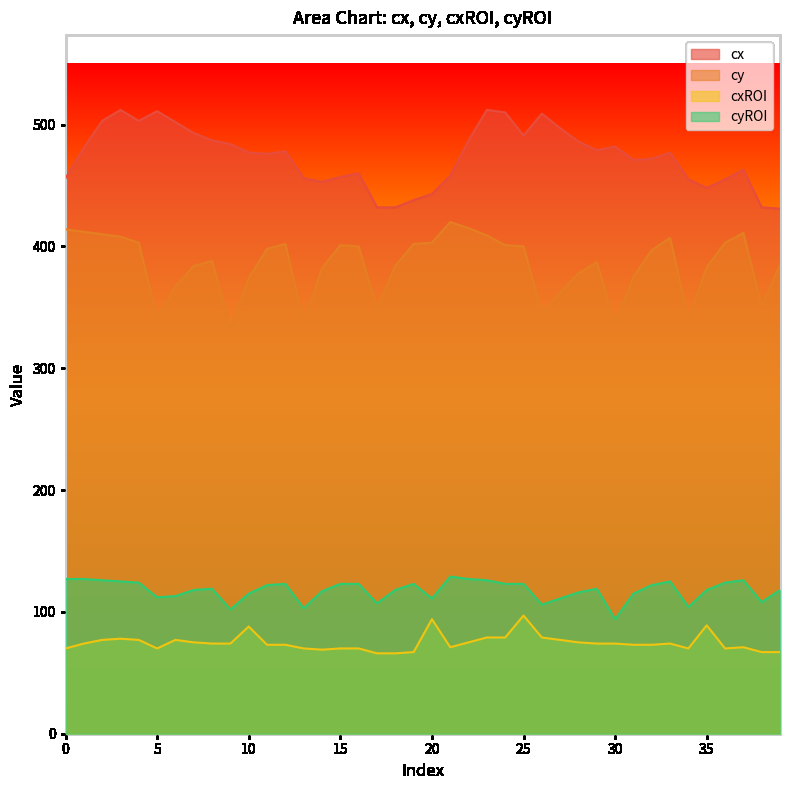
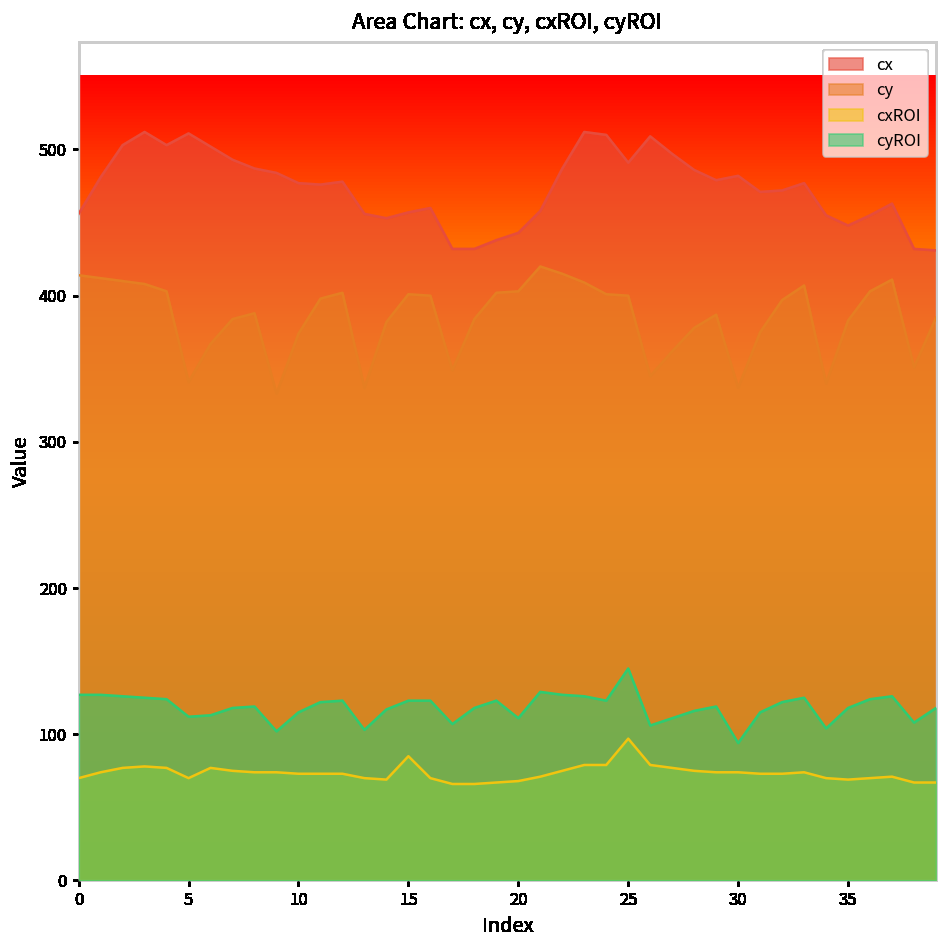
cxROI, 10: 88 -> 73
cxROI, 15: 70 -> 85
cxROI, 20: 94 -> 68
cyROI, 25: 123 -> 145
cxROI, 35: 89 -> 69
